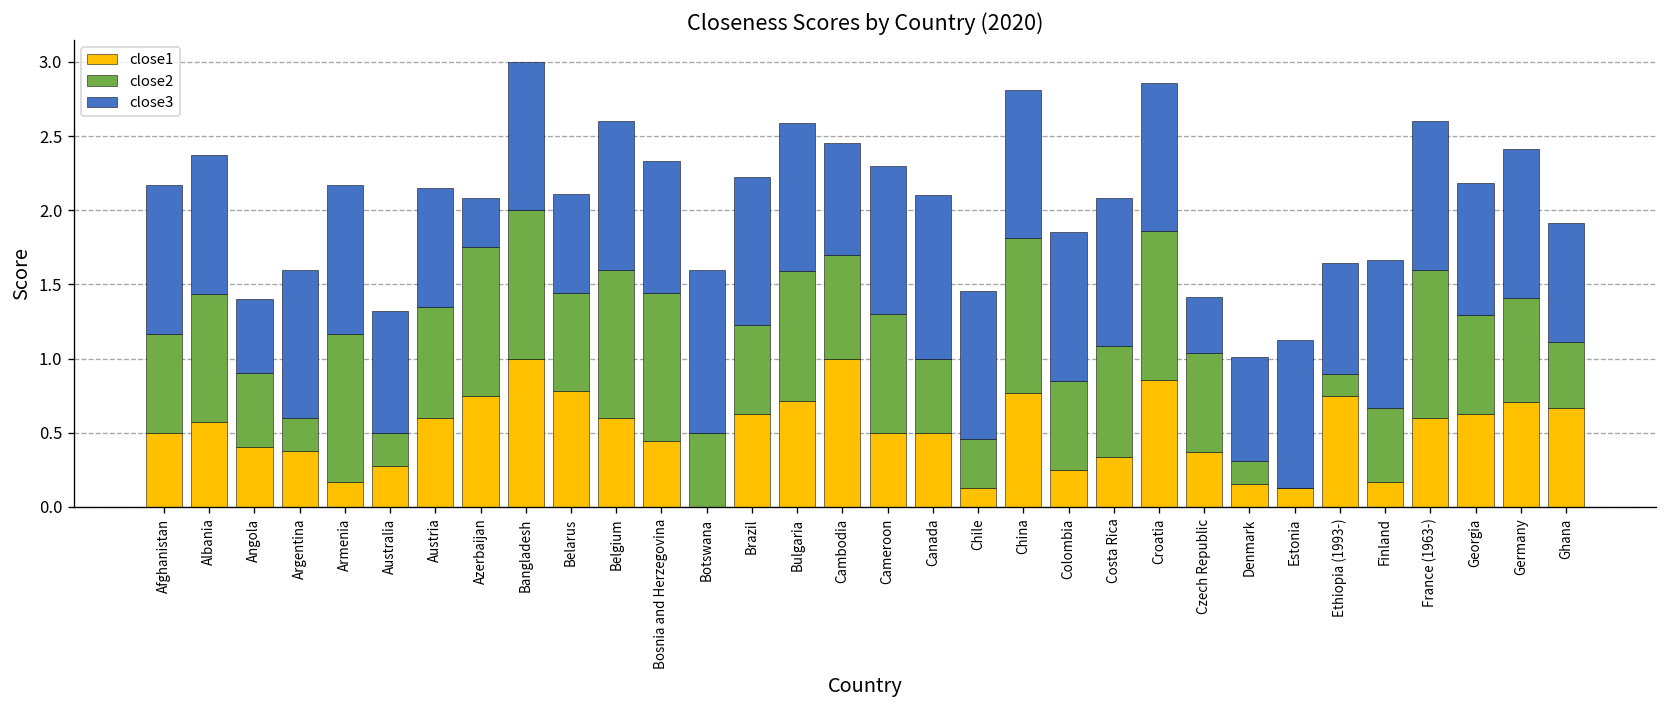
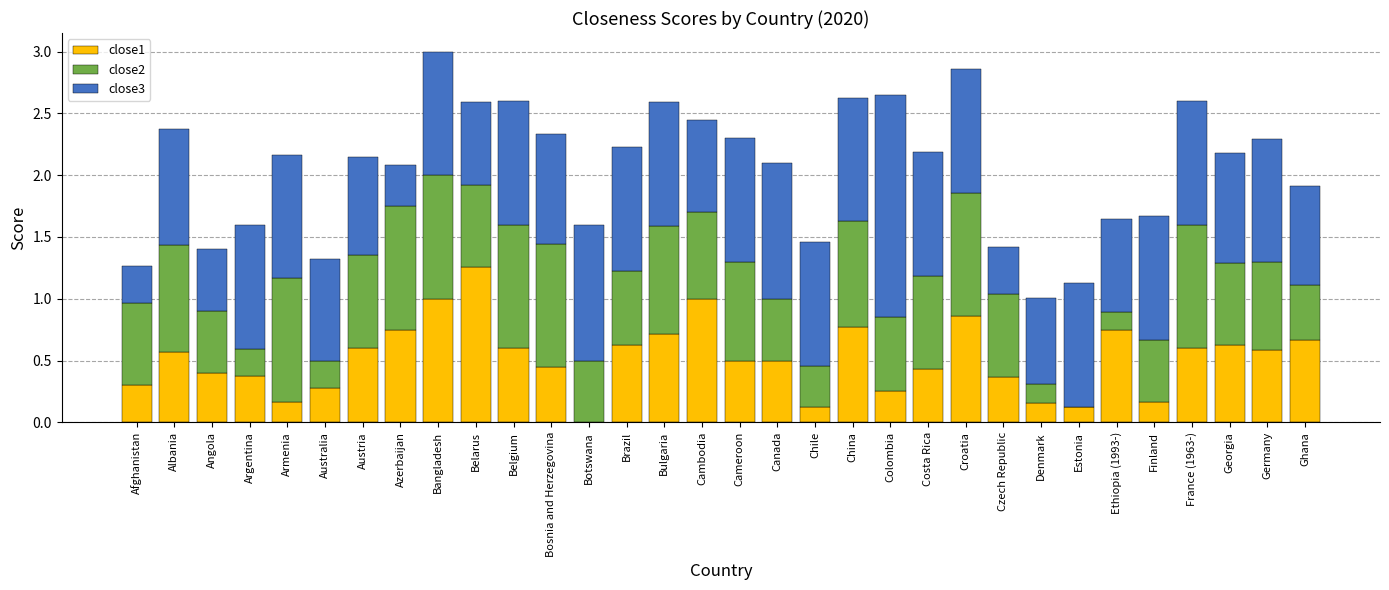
close1, Afghanistan: 0.5 -> 0.3
close3, Afghanistan: 1.0 -> 0.3
close1, Belarus: 0.78 -> 1.26
close2, China: 1.04 -> 0.86
close3, Colombia: 1.0 -> 1.8
close1, Costa Rica: 0.33 -> 0.44
close1, Germany: 0.70 -> 0.59
